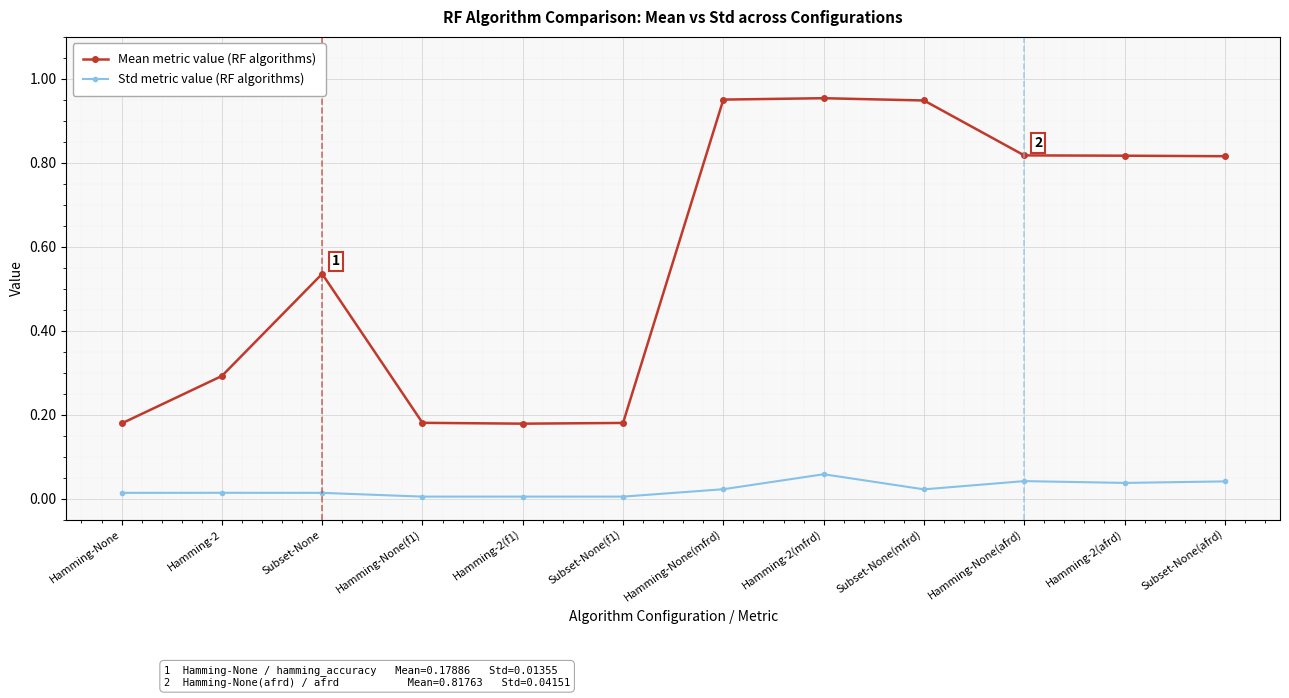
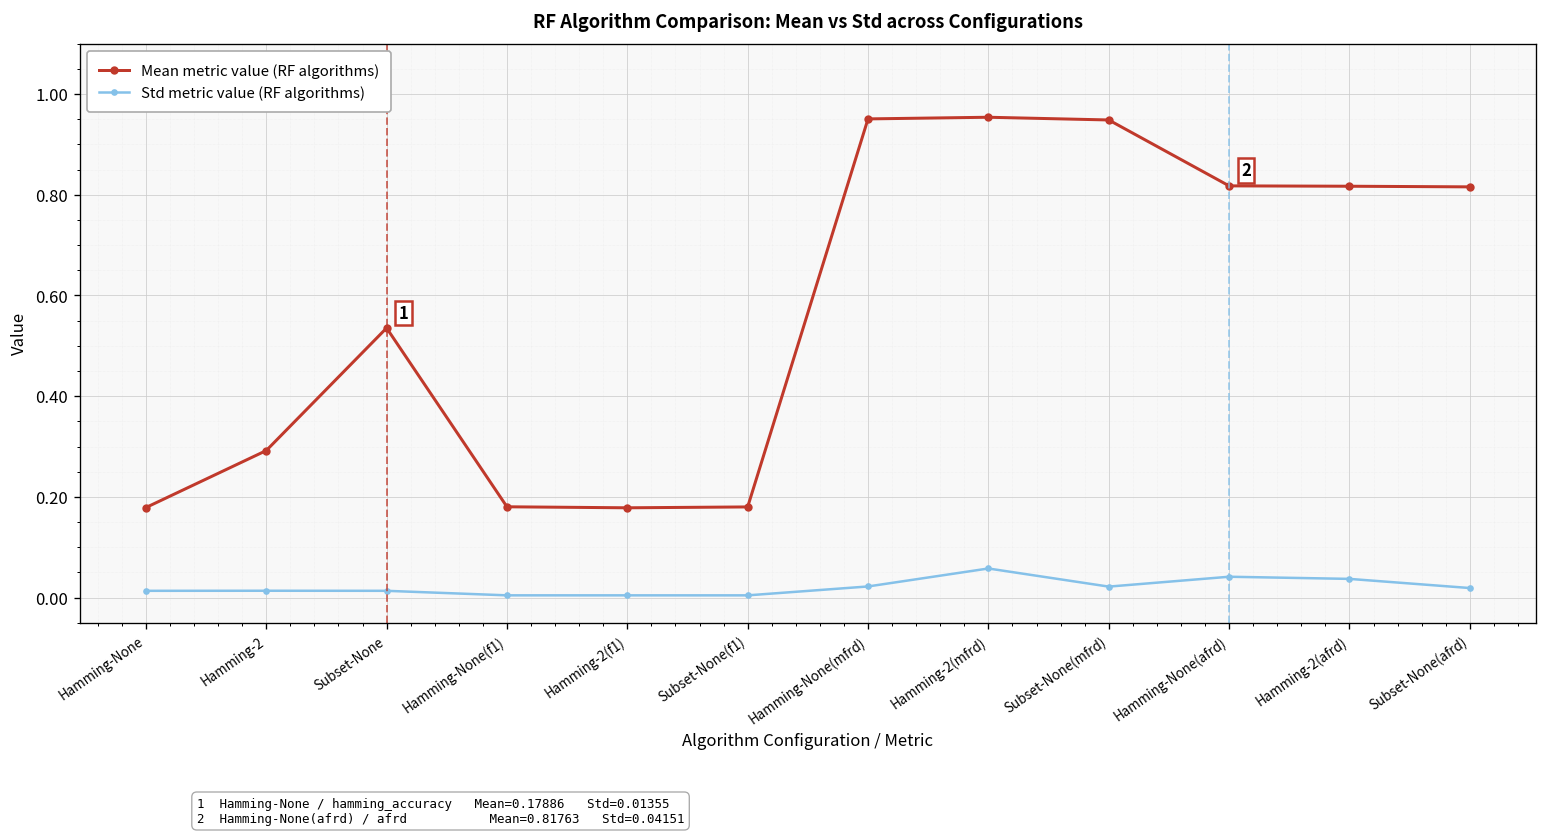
Std metric value (RF algorithms), Subset-None(afrd): 0.04 -> 0.02
